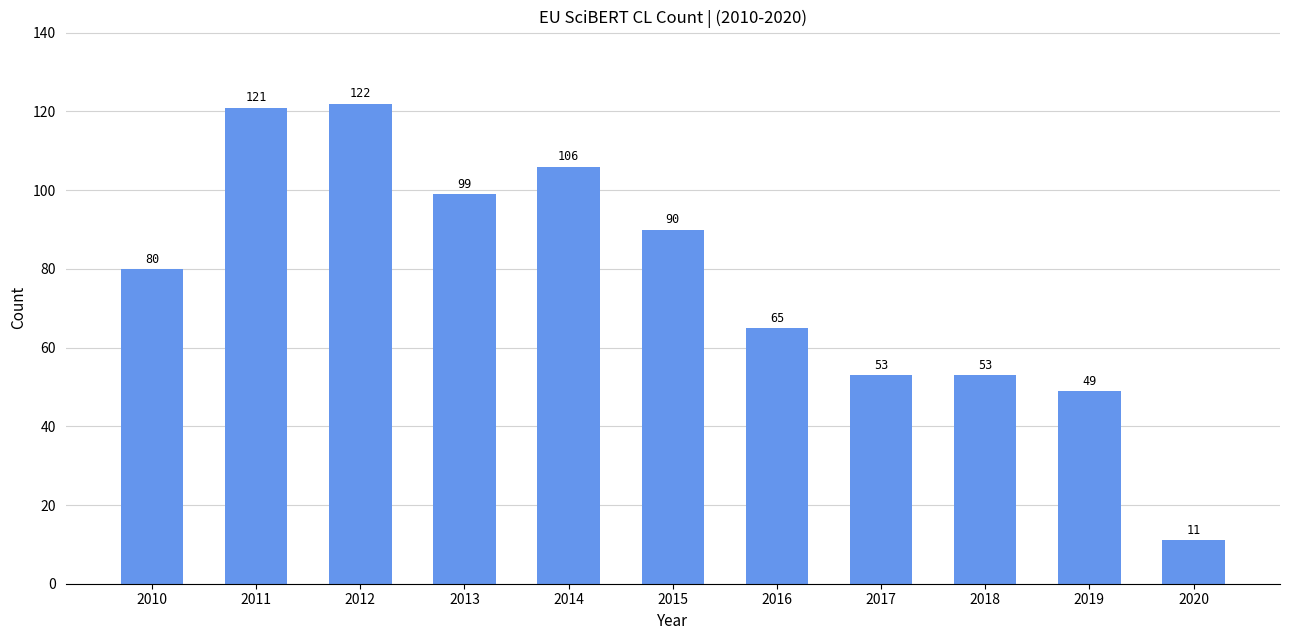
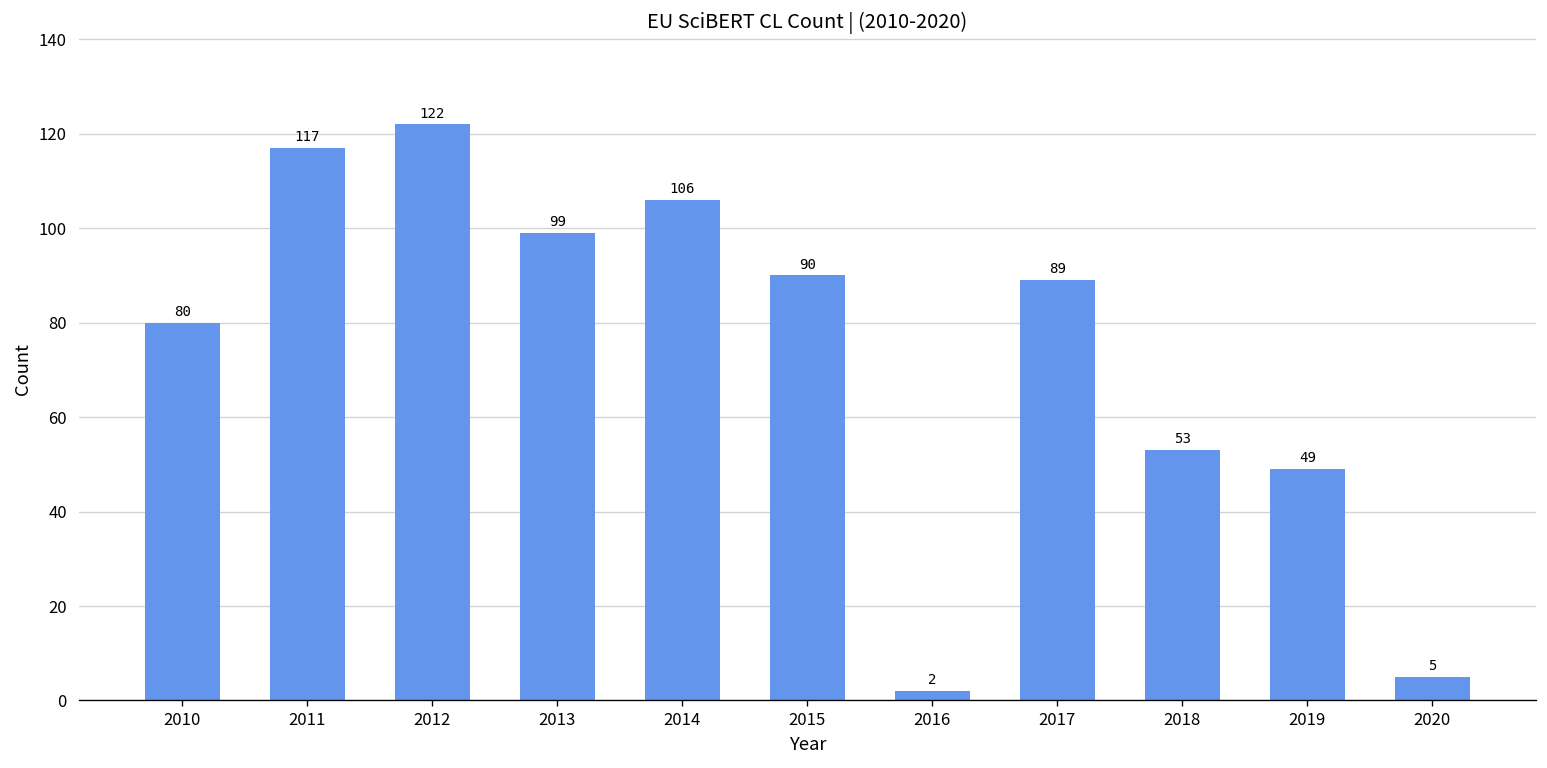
2011: 121 -> 117
2016: 65 -> 2
2017: 53 -> 89
2020: 11 -> 5
